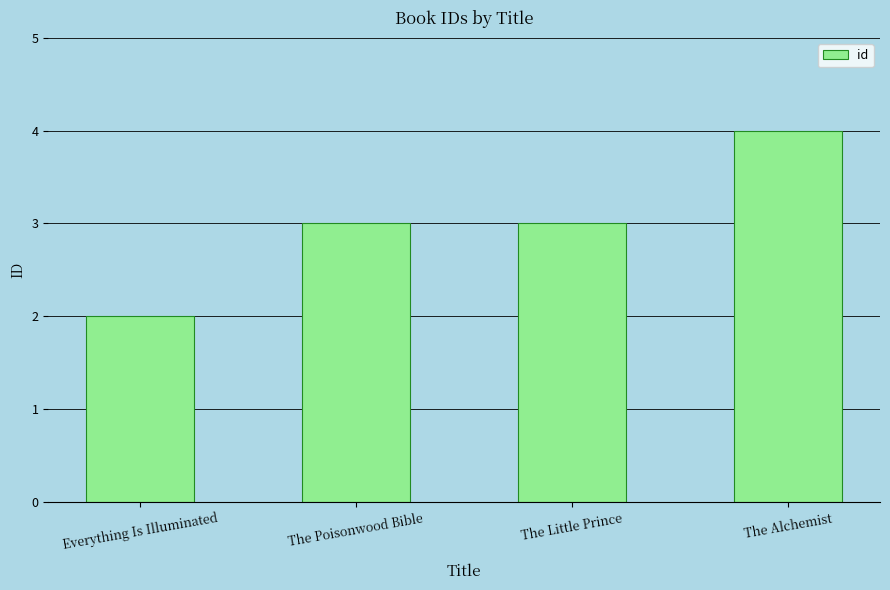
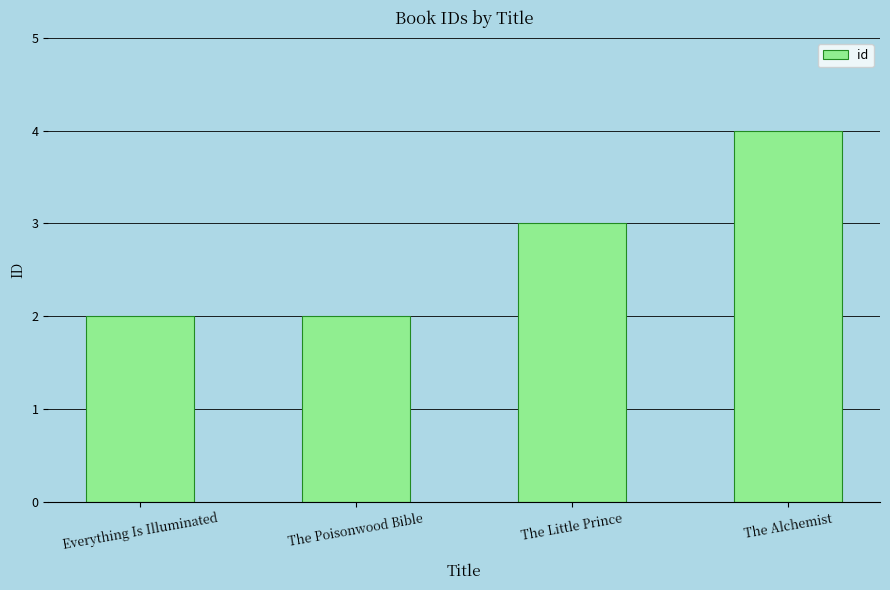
The Poisonwood Bible: 3 -> 2
